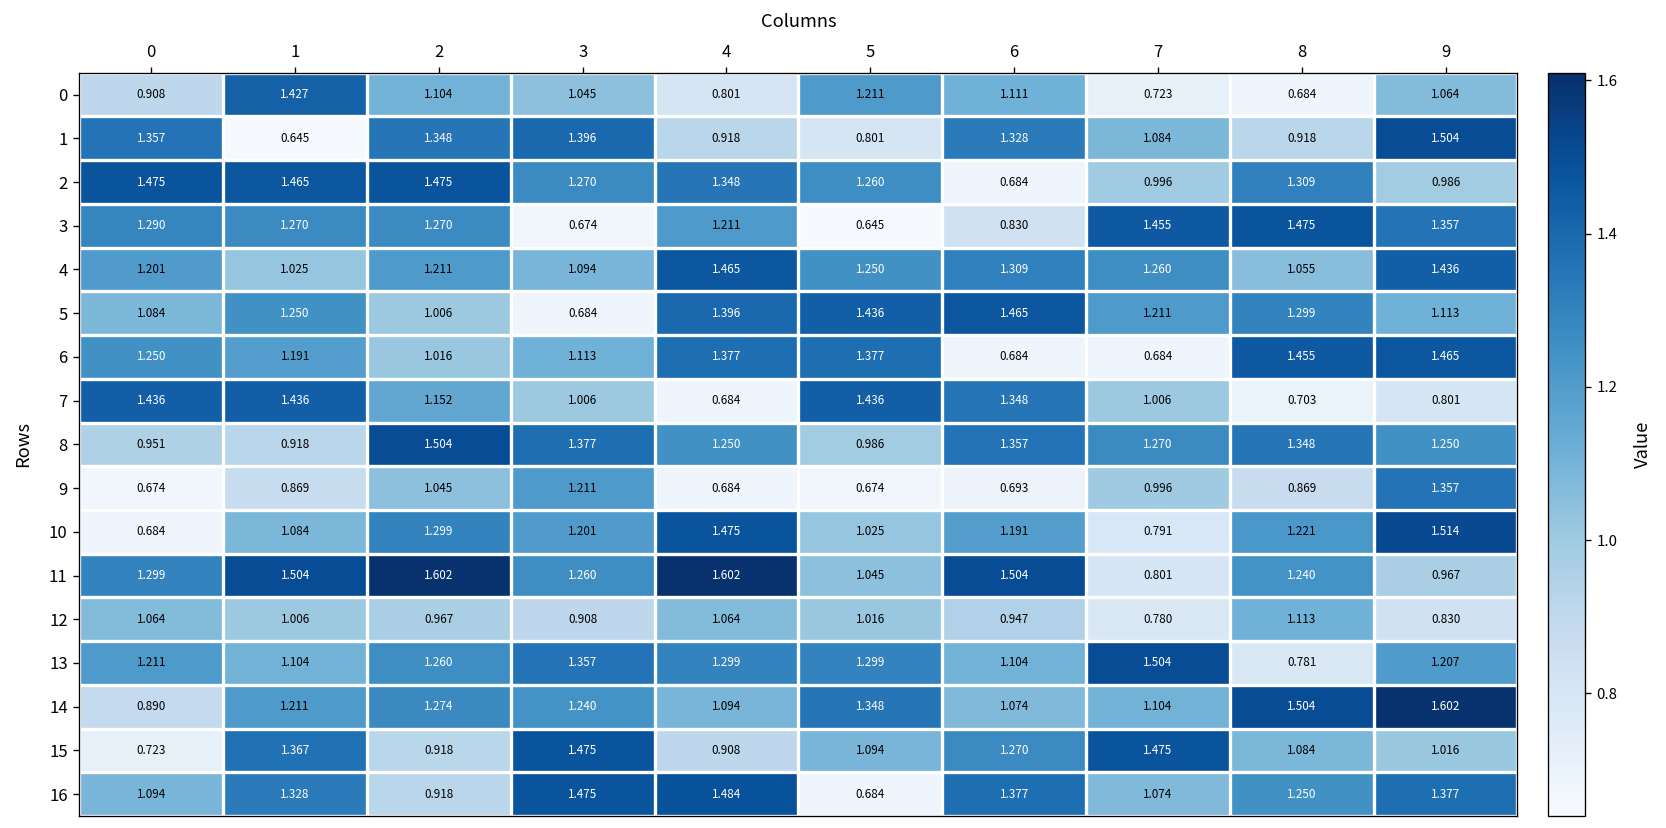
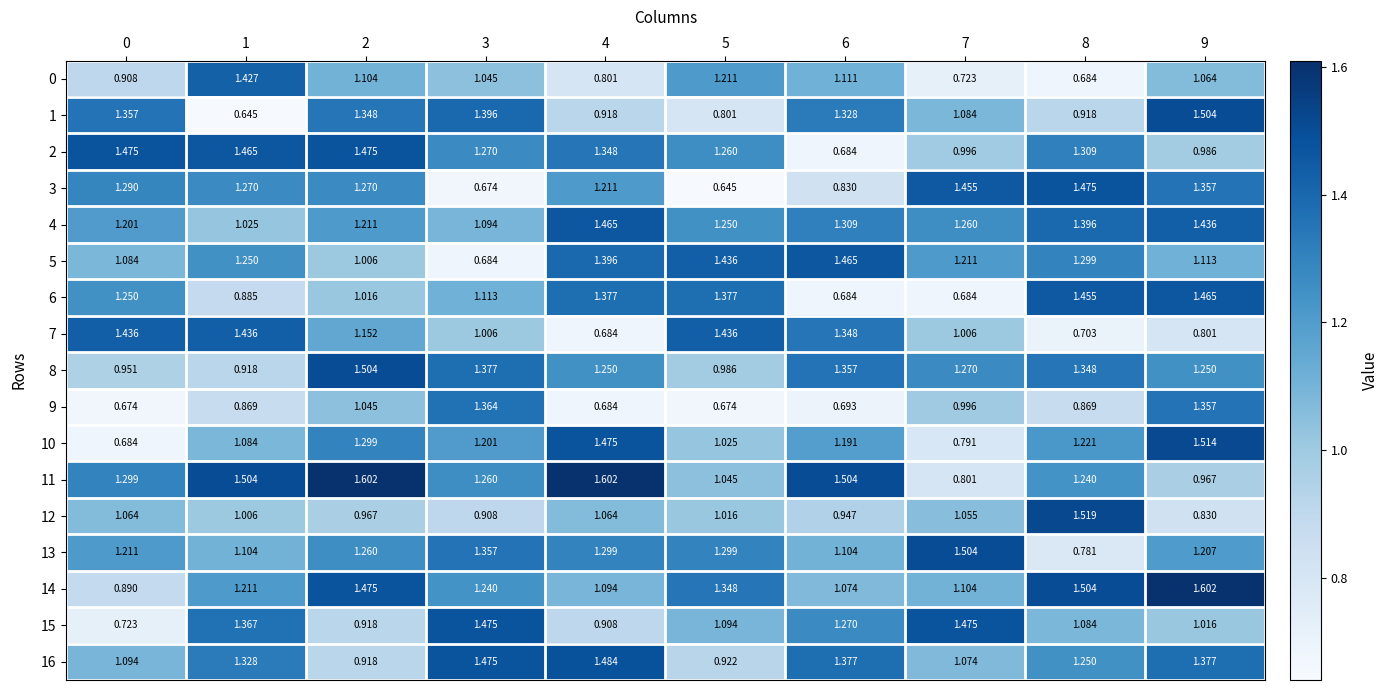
4, 8: 1.055 -> 1.396
6, 1: 1.191 -> 0.885
9, 3: 1.211 -> 1.364
12, 7: 0.780 -> 1.055
12, 8: 1.113 -> 1.519
14, 2: 1.274 -> 1.475
16, 5: 0.684 -> 0.922
